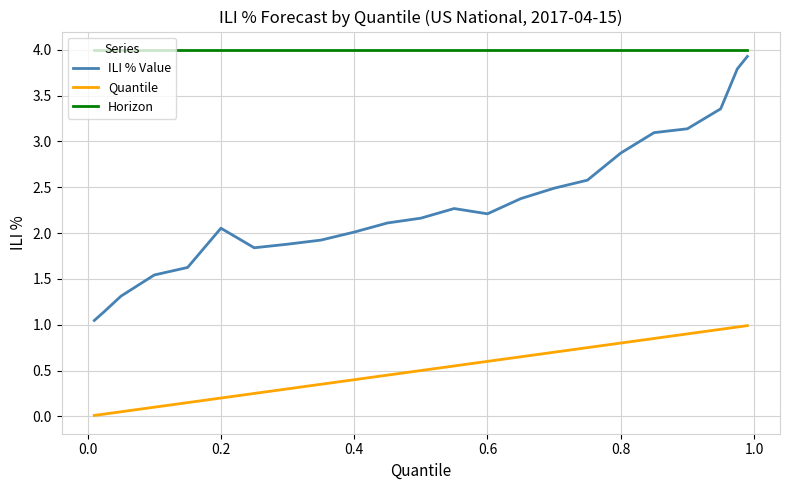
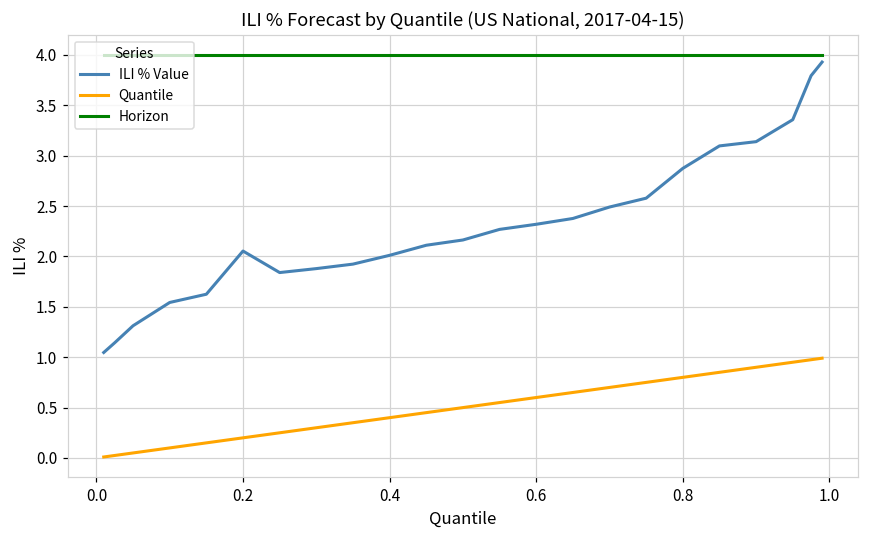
ILI % Value, 0.6: 2.2 -> 2.3
